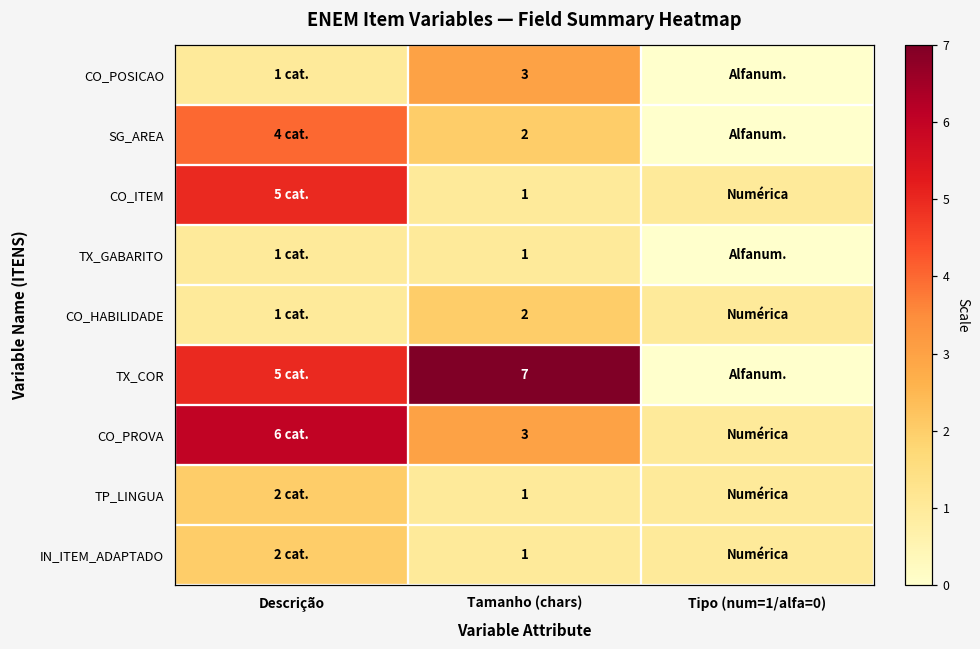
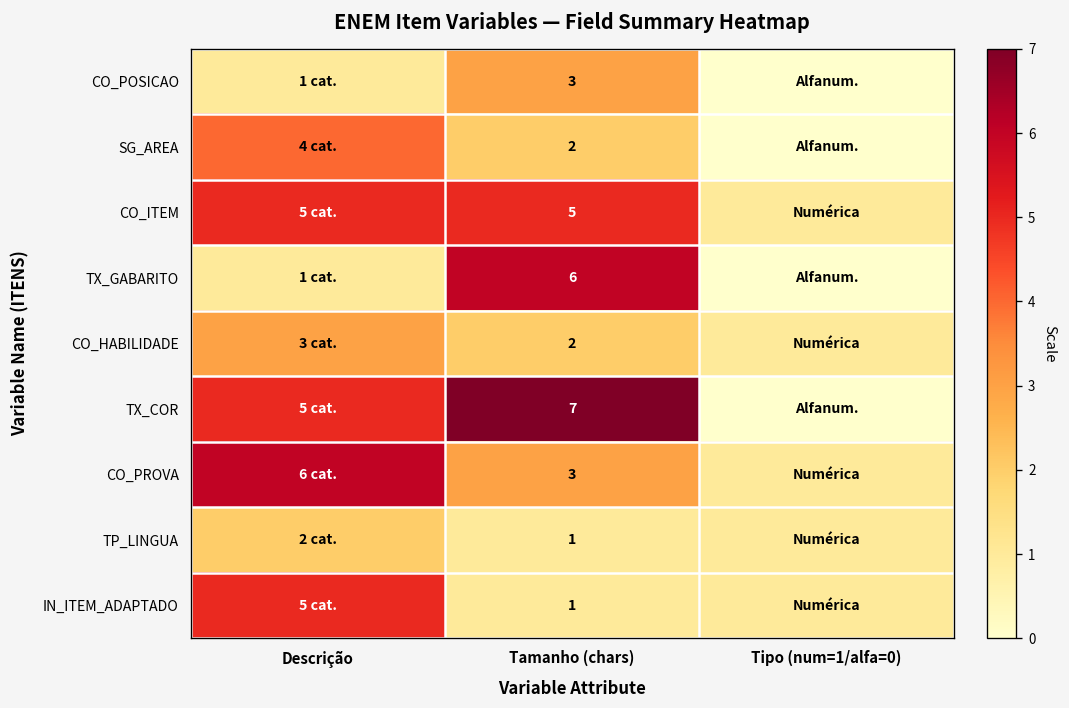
CO_ITEM, Tamanho (chars): 1 -> 5
TX_GABARITO, Tamanho (chars): 1 -> 6
CO_HABILIDADE, Descrição: 1 -> 3
IN_ITEM_ADAPTADO, Descrição: 2 -> 5
